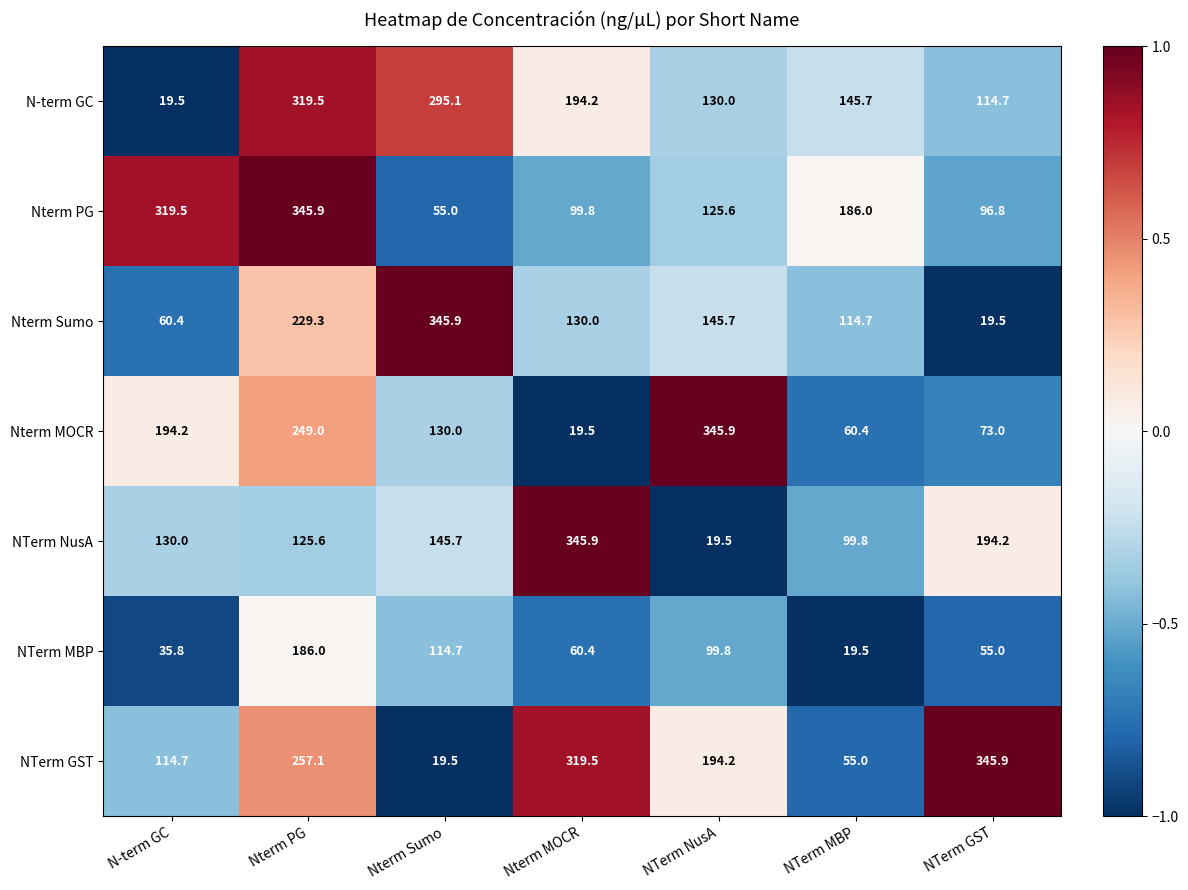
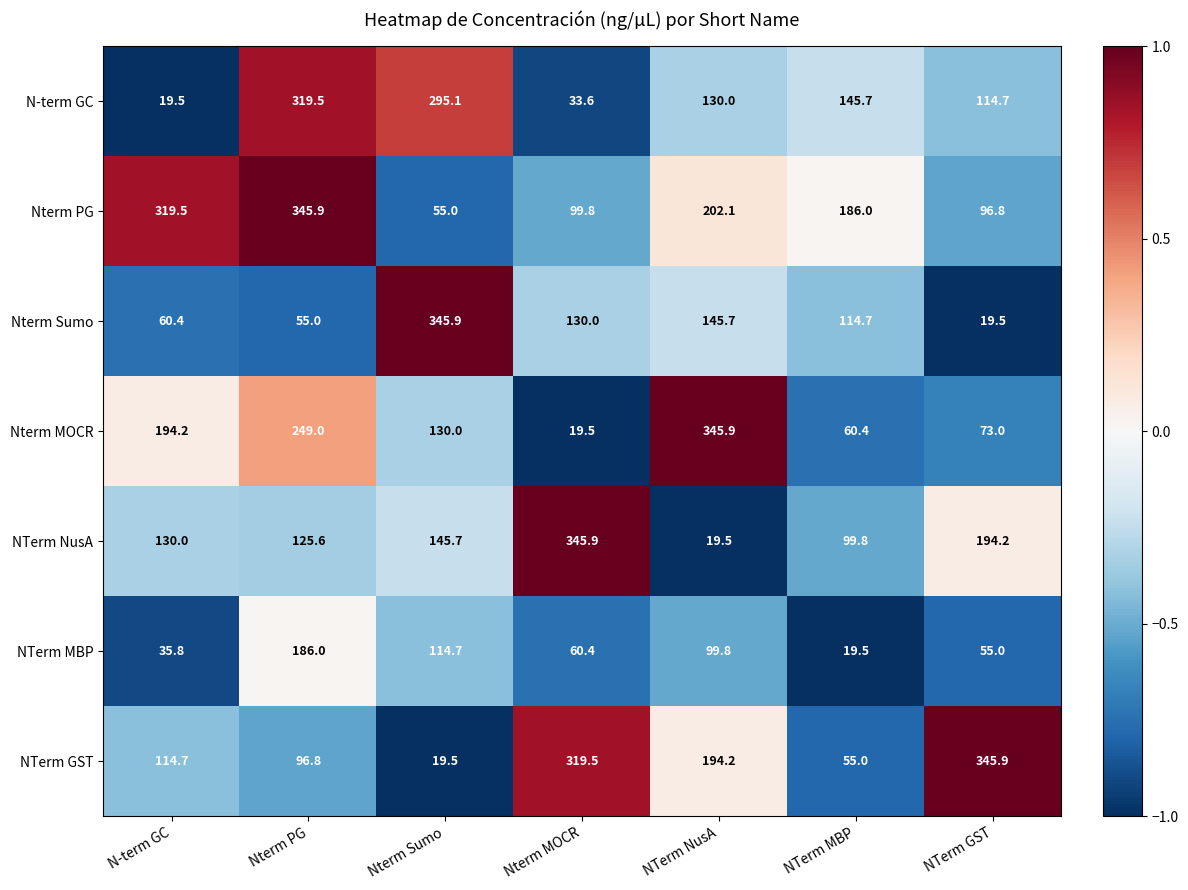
N-term GC, Nterm MOCR: 194.2 -> 33.6
Nterm PG, NTerm NusA: 125.6 -> 202.1
Nterm Sumo, Nterm PG: 229.3 -> 55.0
NTerm GST, Nterm PG: 257.1 -> 96.8
